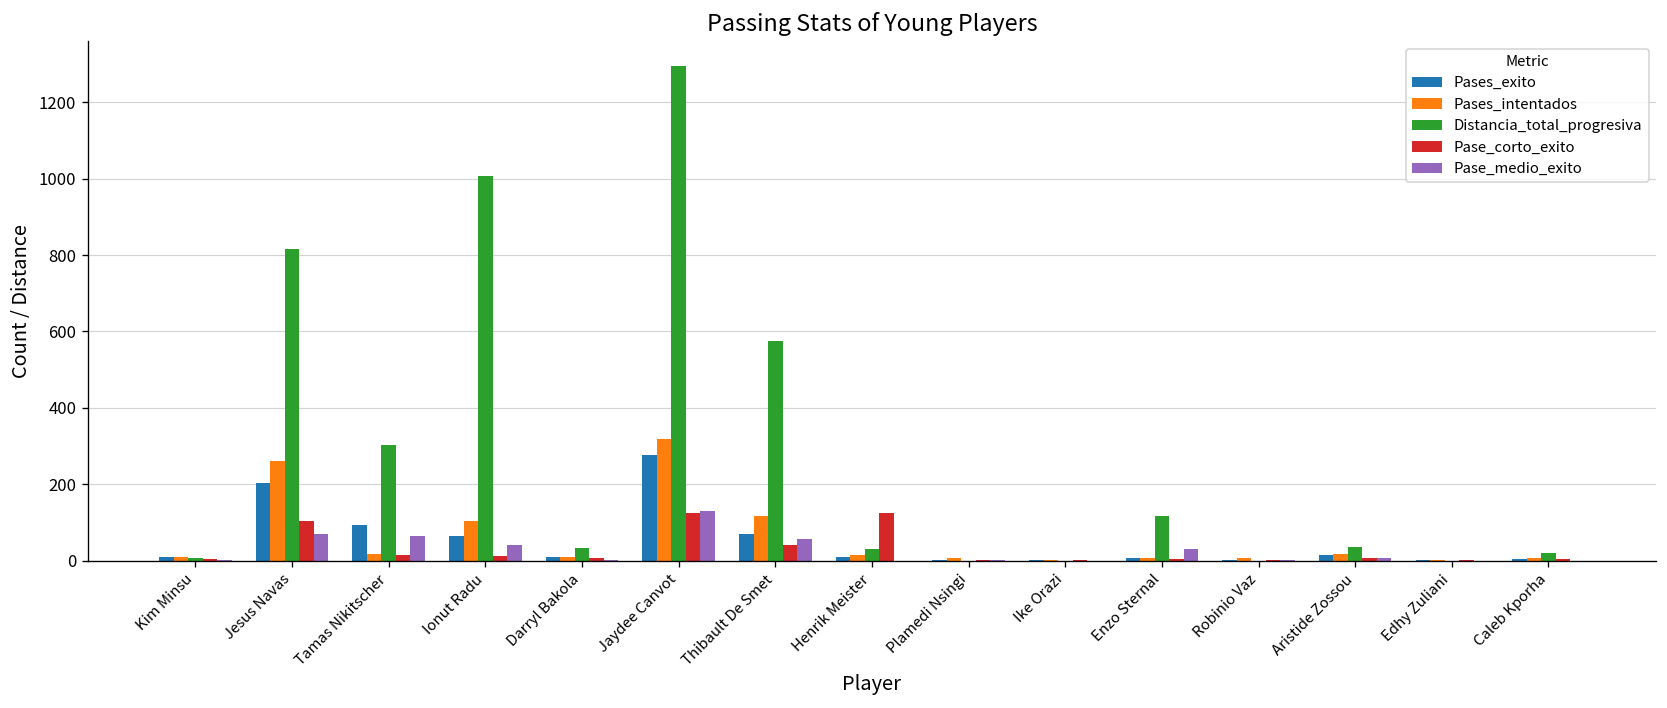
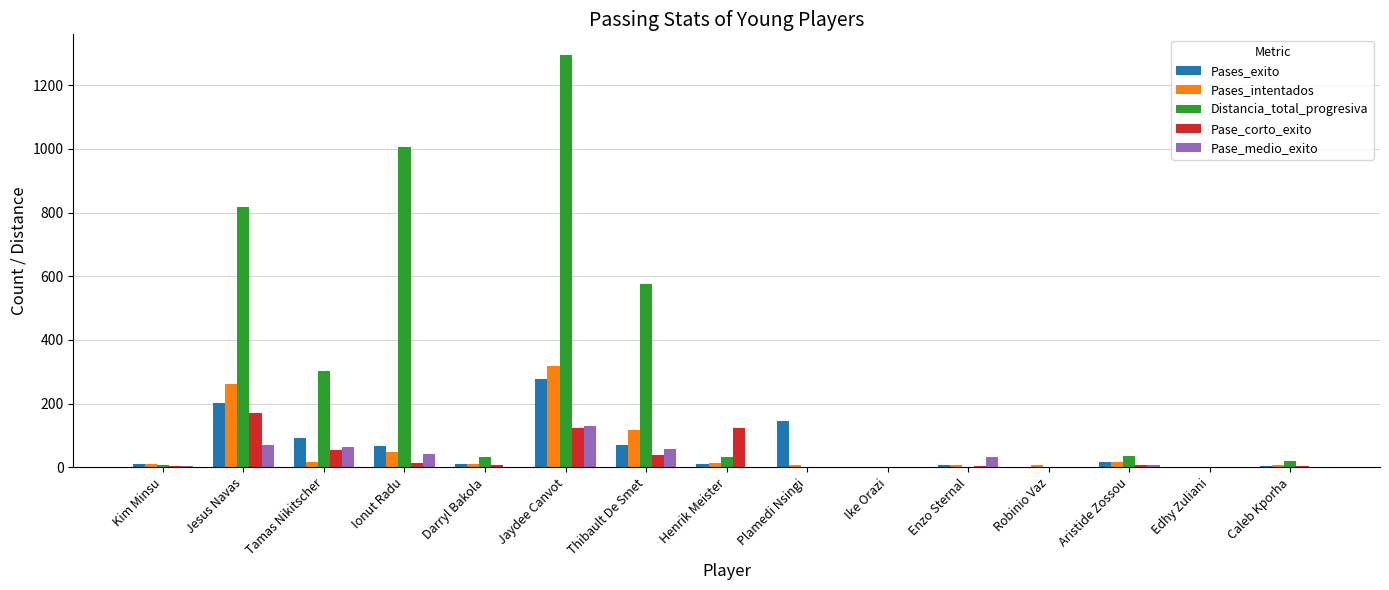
Pase_corto_exito, Jesus Navas: 110 -> 170
Pase_corto_exito, Tamas Nikitscher: 20 -> 50
Pases_intentados, Ionut Radu: 110 -> 50
Pases_exito, Plamedi Nsingi: 0 -> 140
Distancia_total_progresiva, Enzo Sternal: 120 -> 0
